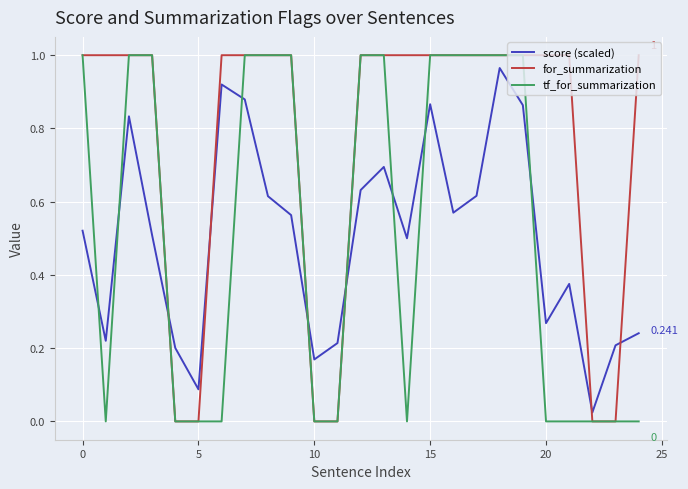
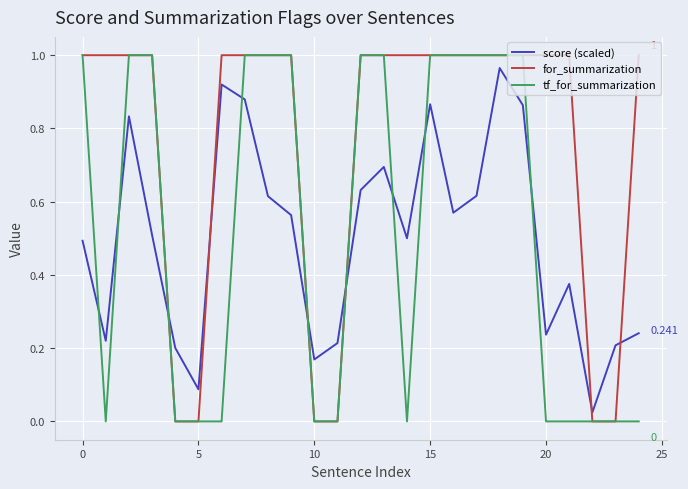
score (scaled), 0: 0.52 -> 0.49
score (scaled), 20: 0.27 -> 0.24
